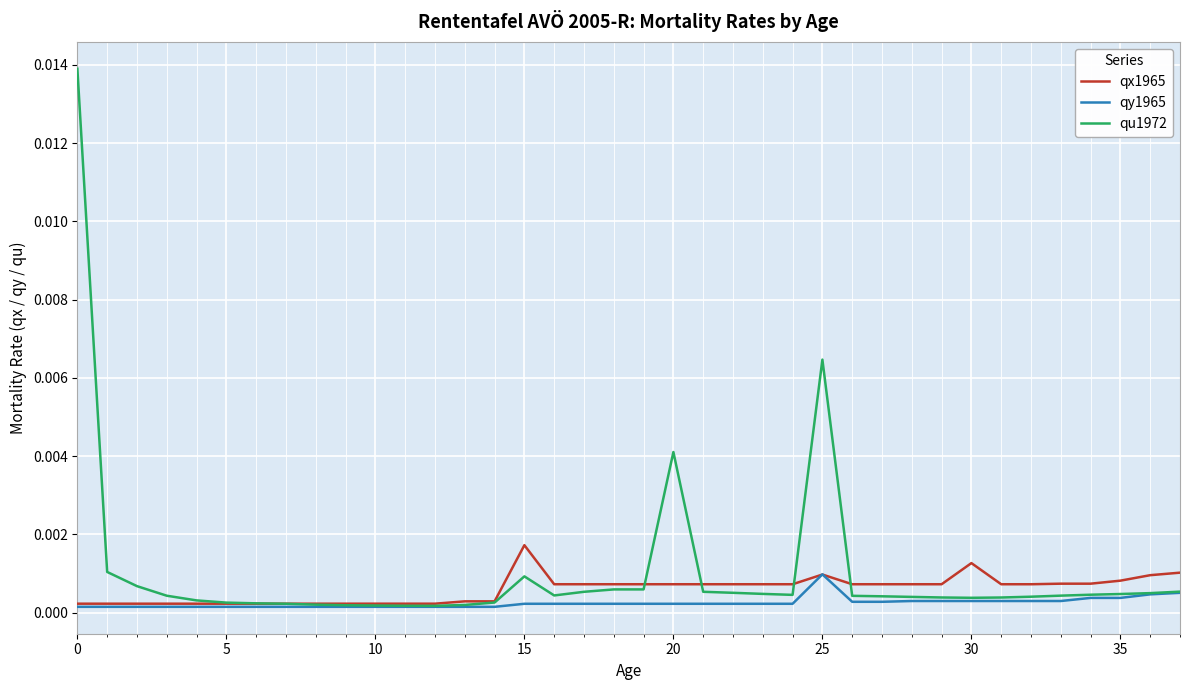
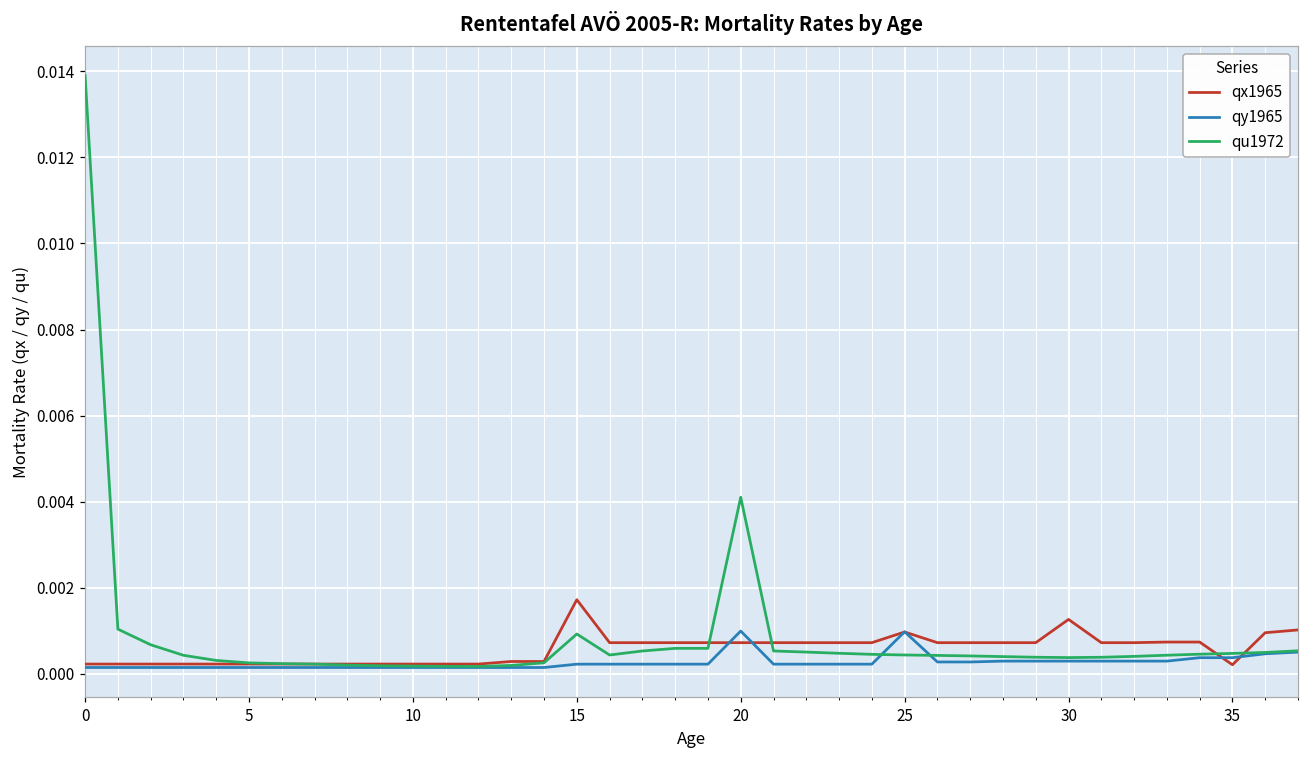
qy1965, 20: 0.0002 -> 0.0010
qu1972, 25: 0.0065 -> 0.0004
qx1965, 35: 0.0008 -> 0.0002
